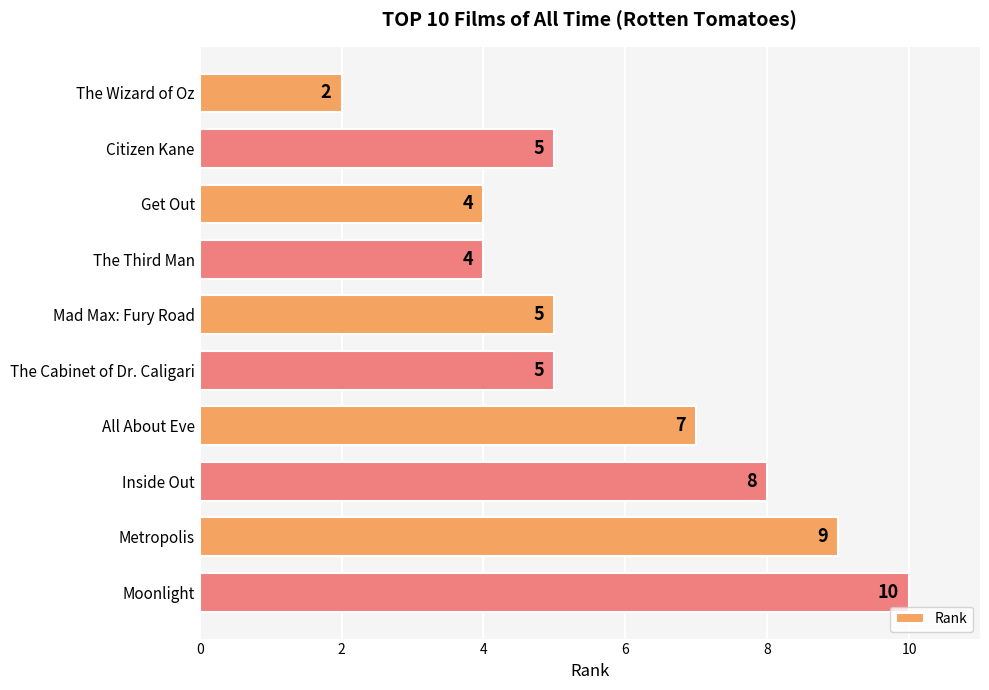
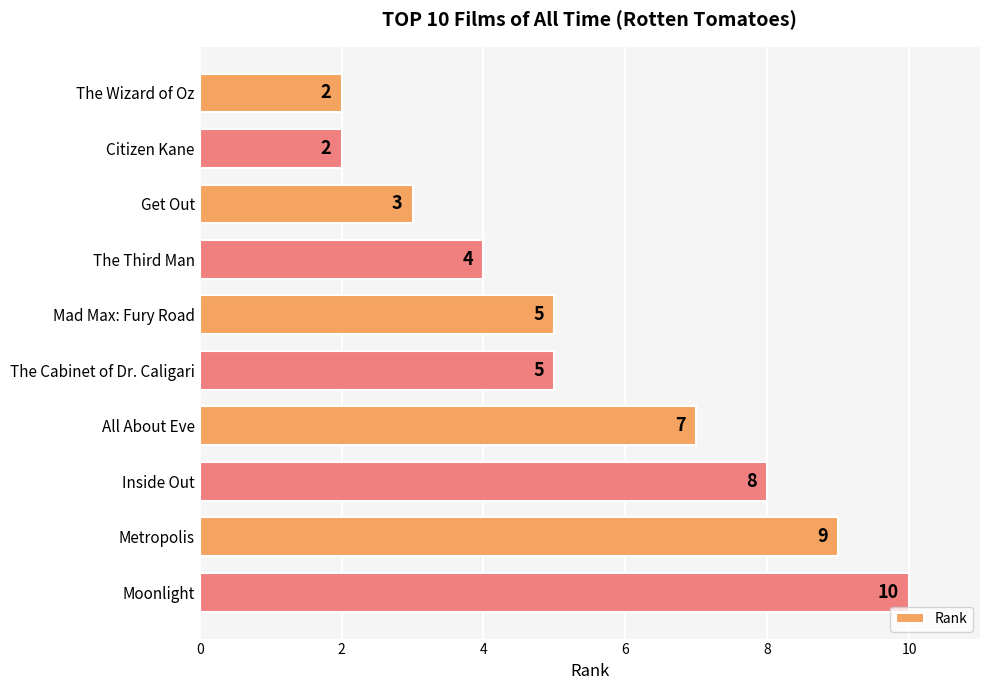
Citizen Kane: 5 -> 2
Get Out: 4 -> 3
